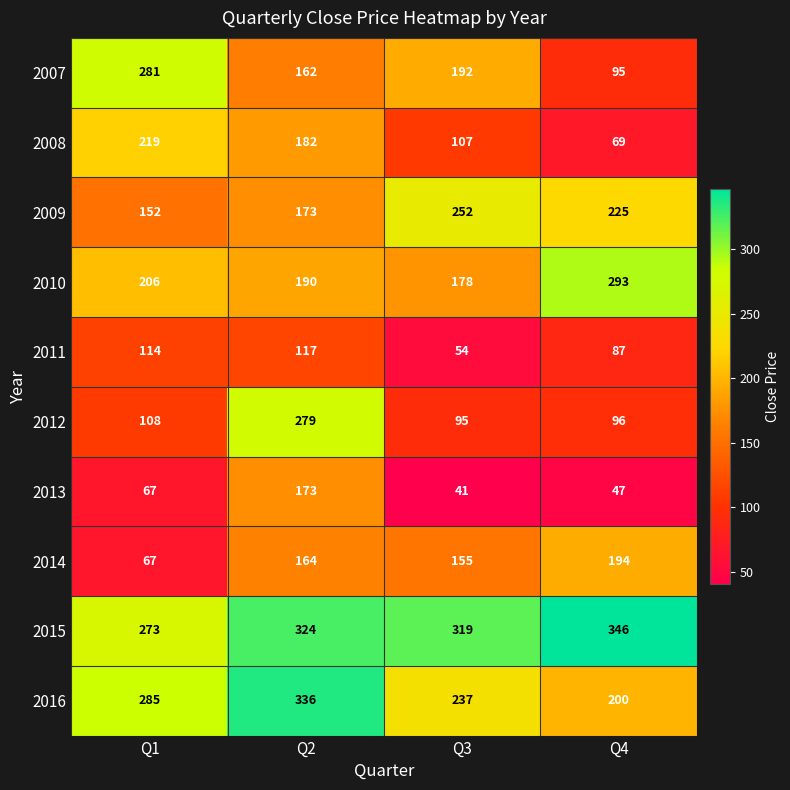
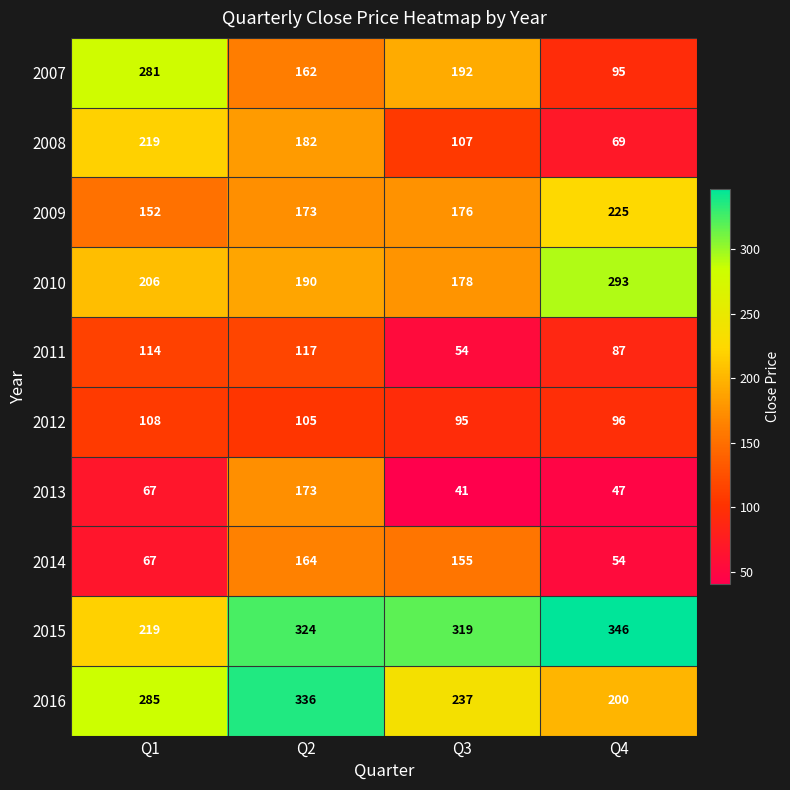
2009, Q3: 252 -> 176
2012, Q2: 279 -> 105
2014, Q4: 194 -> 54
2015, Q1: 273 -> 219
